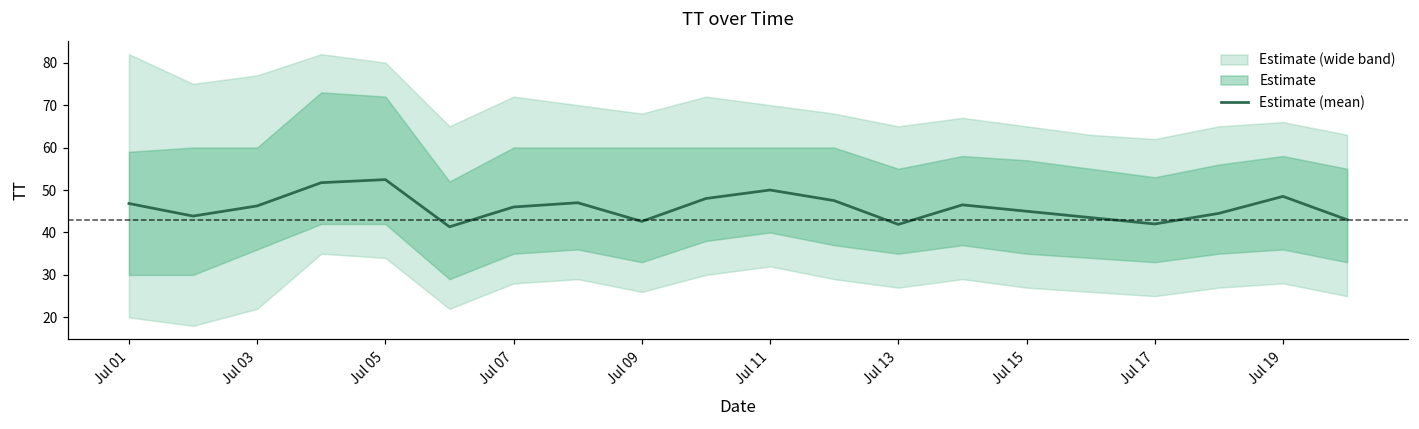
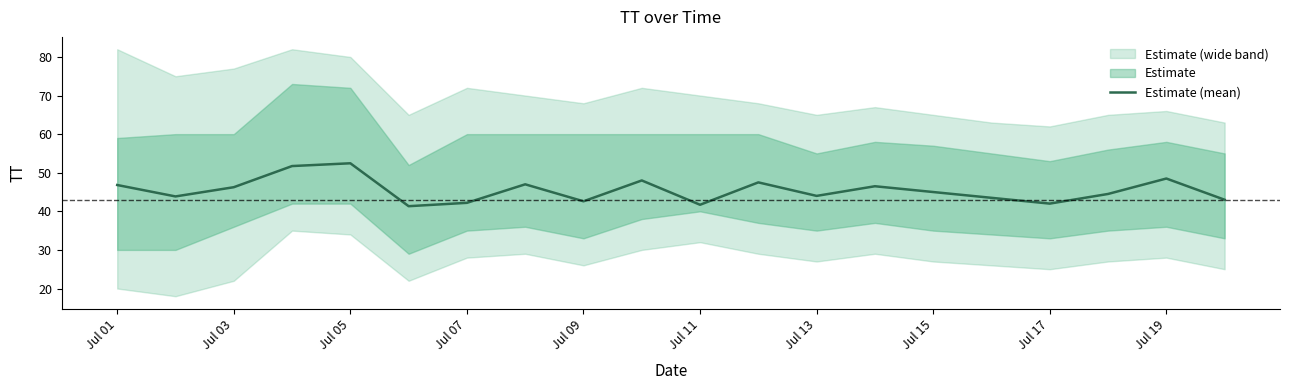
Estimate (mean), Jul 07: 46 -> 42
Estimate (mean), Jul 11: 50 -> 42
Estimate (mean), Jul 13: 42 -> 44
